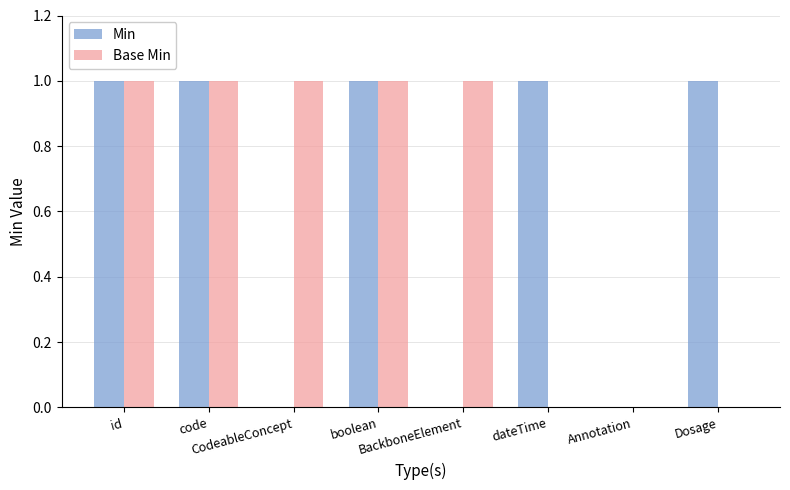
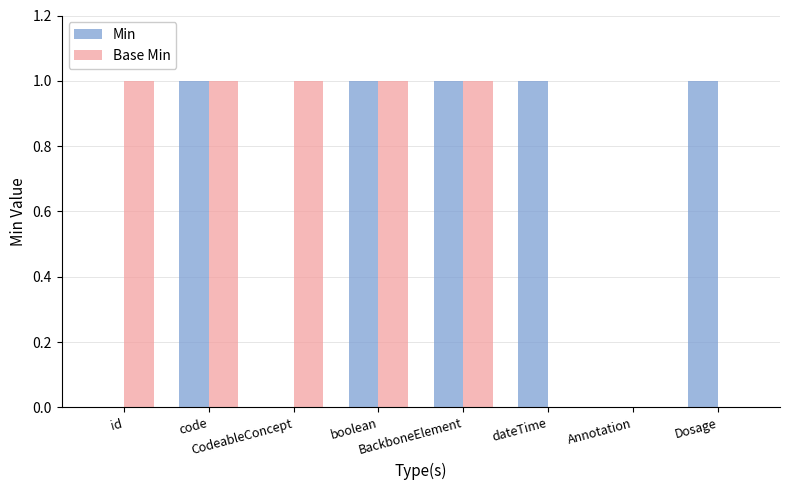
Min, id: 1 -> 0
Min, BackboneElement: 0 -> 1
